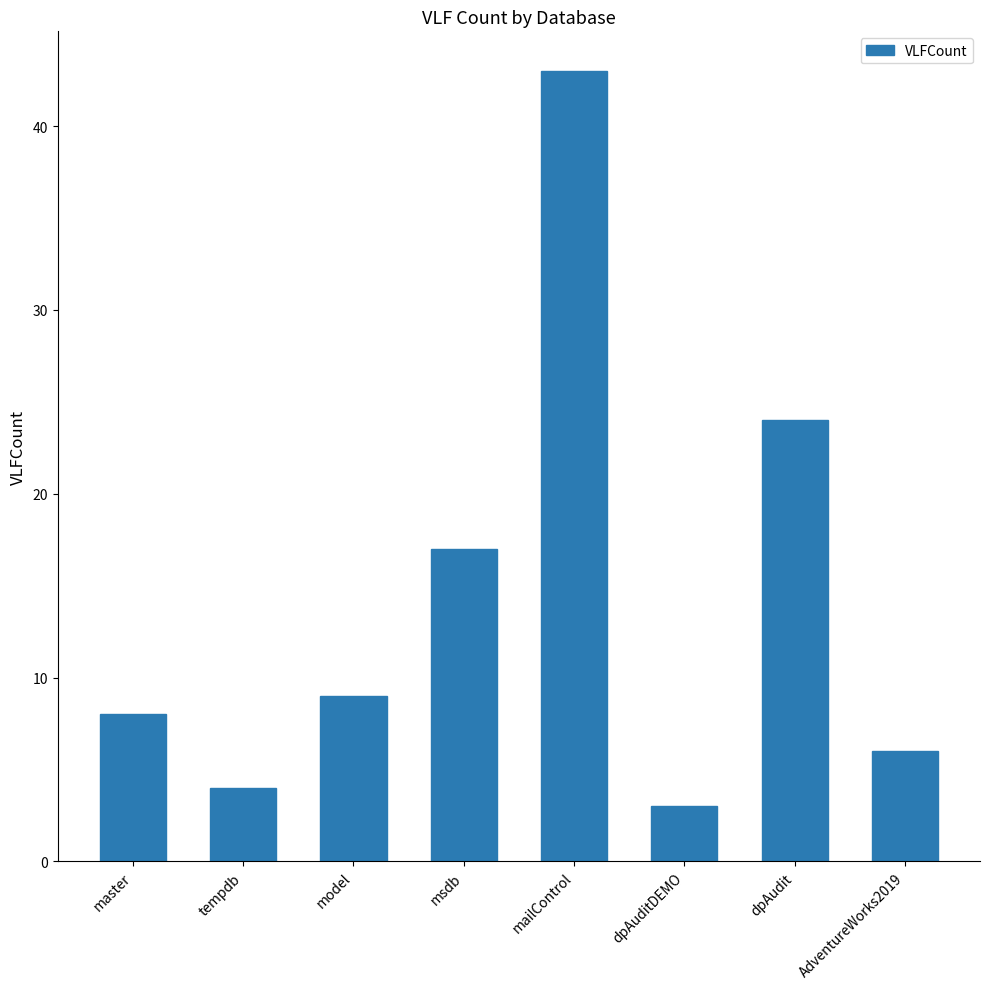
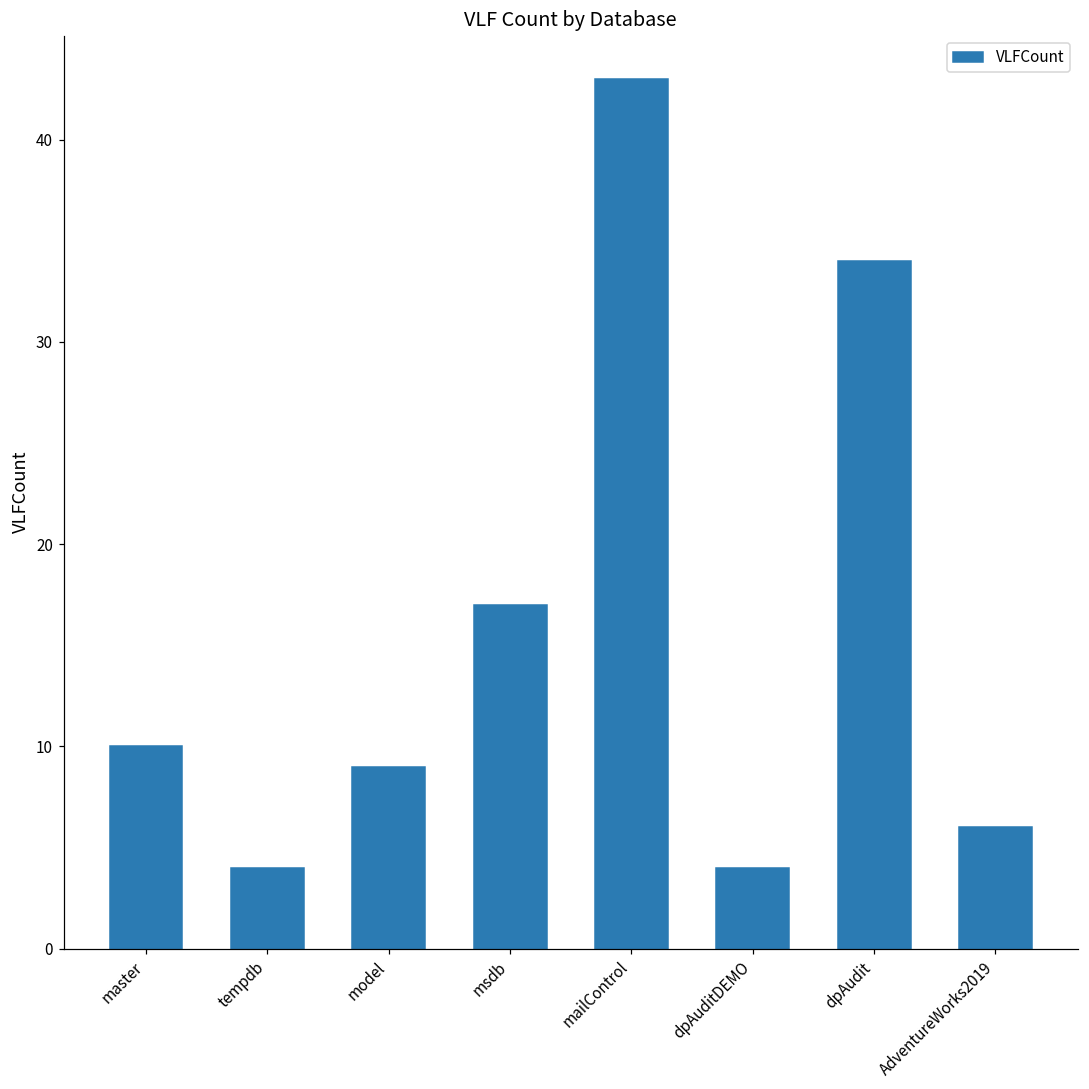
master: 8 -> 10
dpAuditDEMO: 3 -> 4
dpAudit: 24 -> 34
